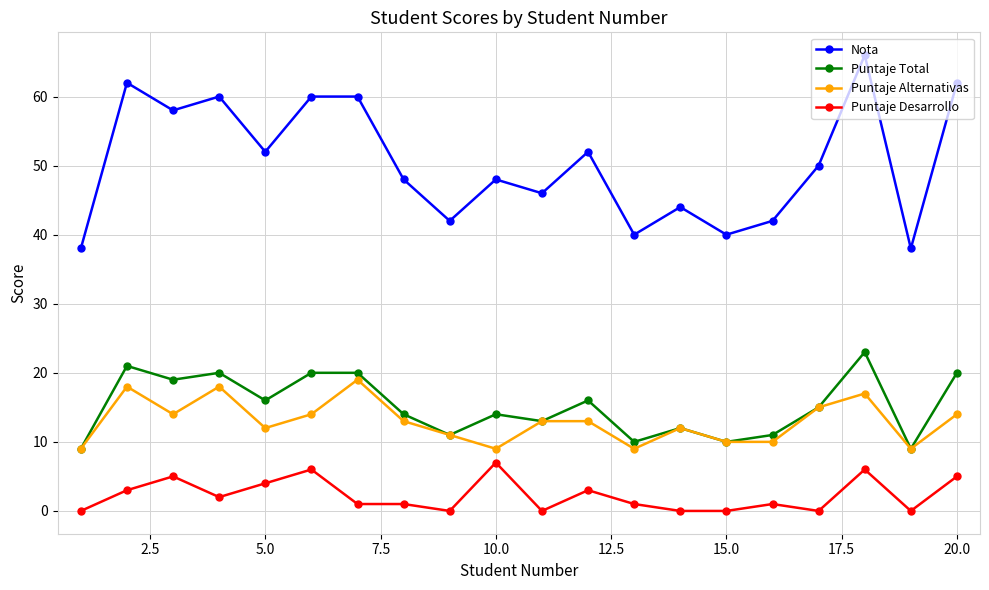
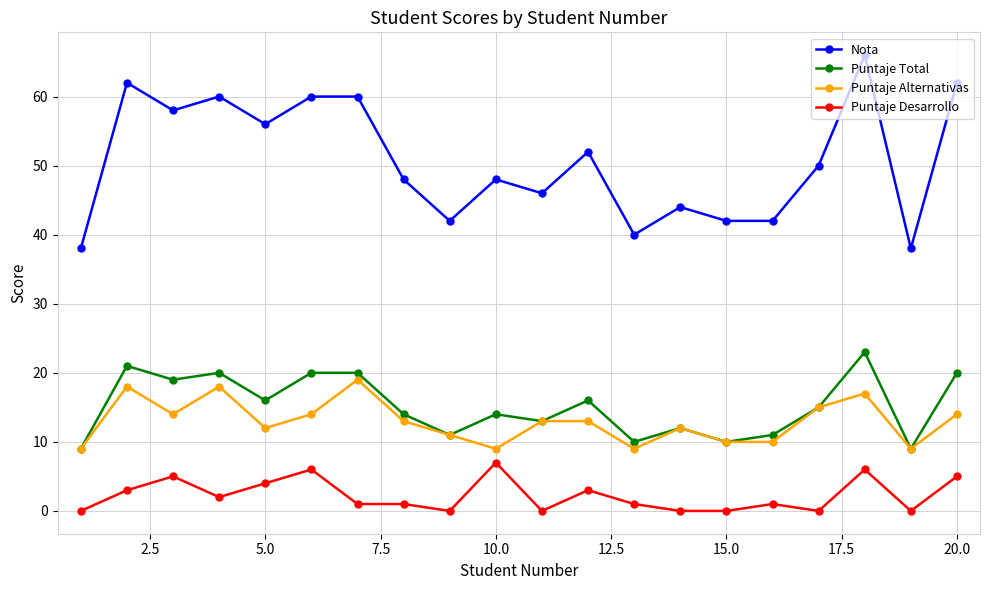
Nota, 5.0: 52 -> 56
Nota, 15.0: 40 -> 42
